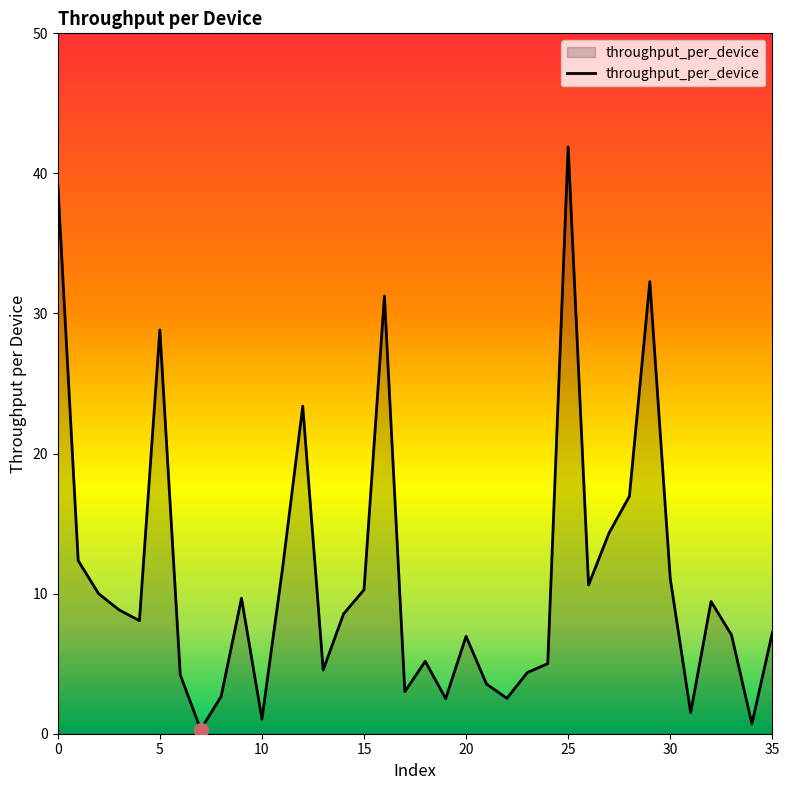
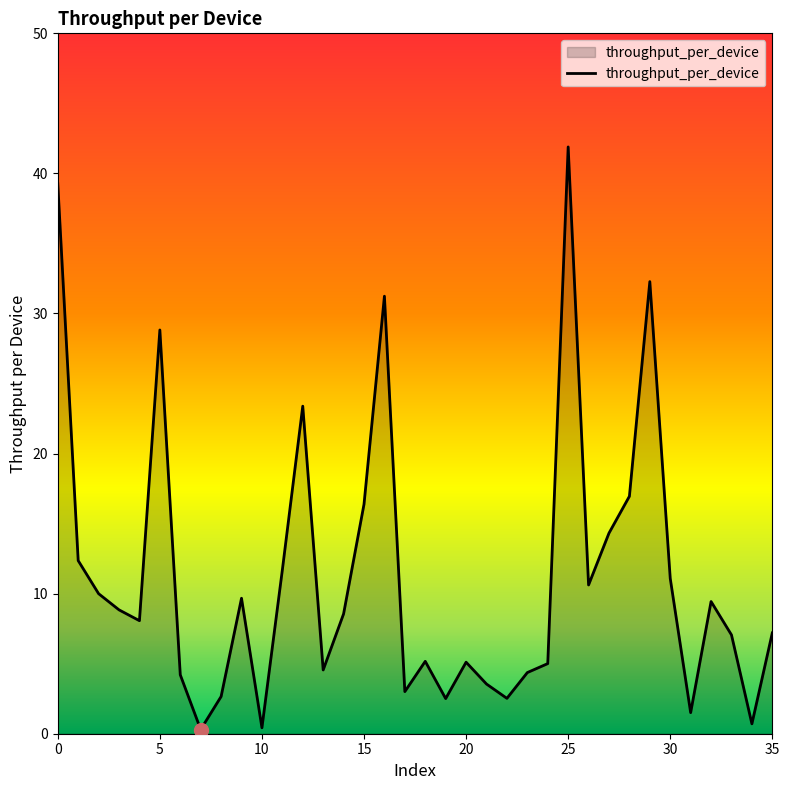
throughput_per_device, 10: 1.0 -> 0.4
throughput_per_device, 15: 10.3 -> 16.4
throughput_per_device, 20: 7.0 -> 5.1
